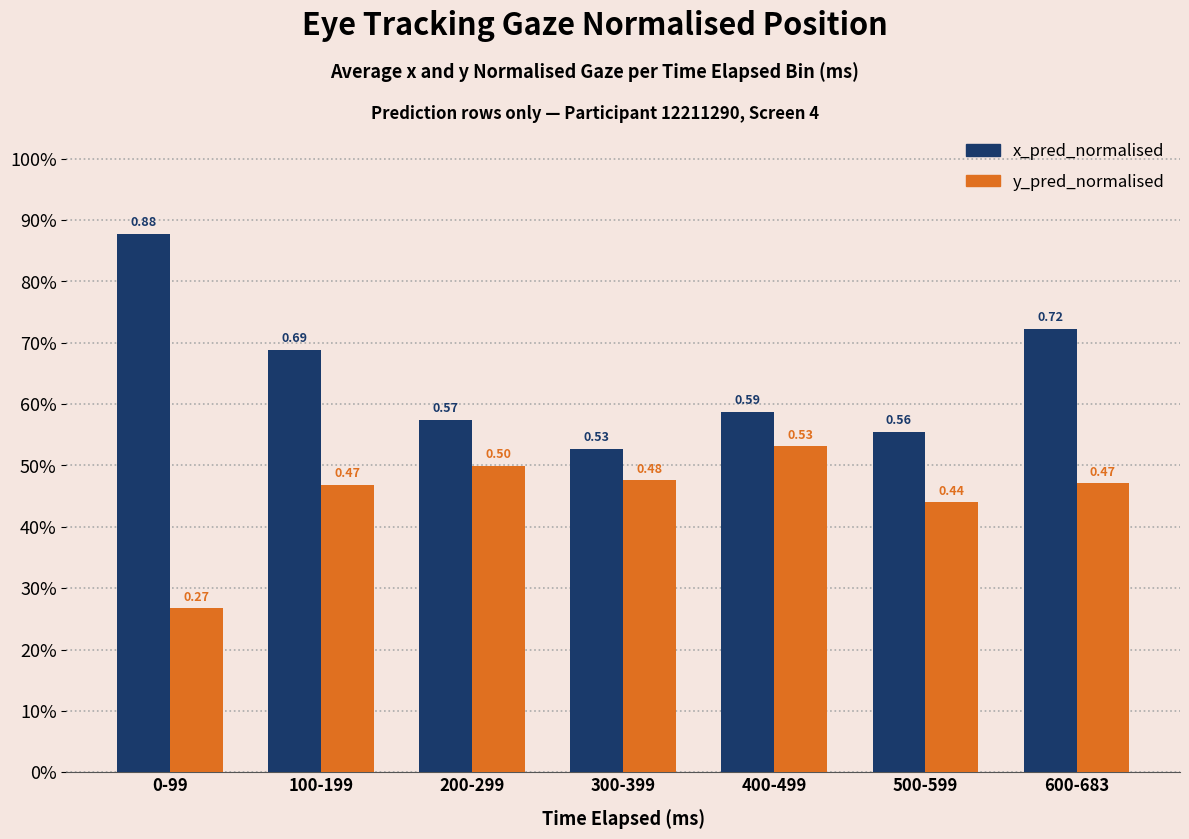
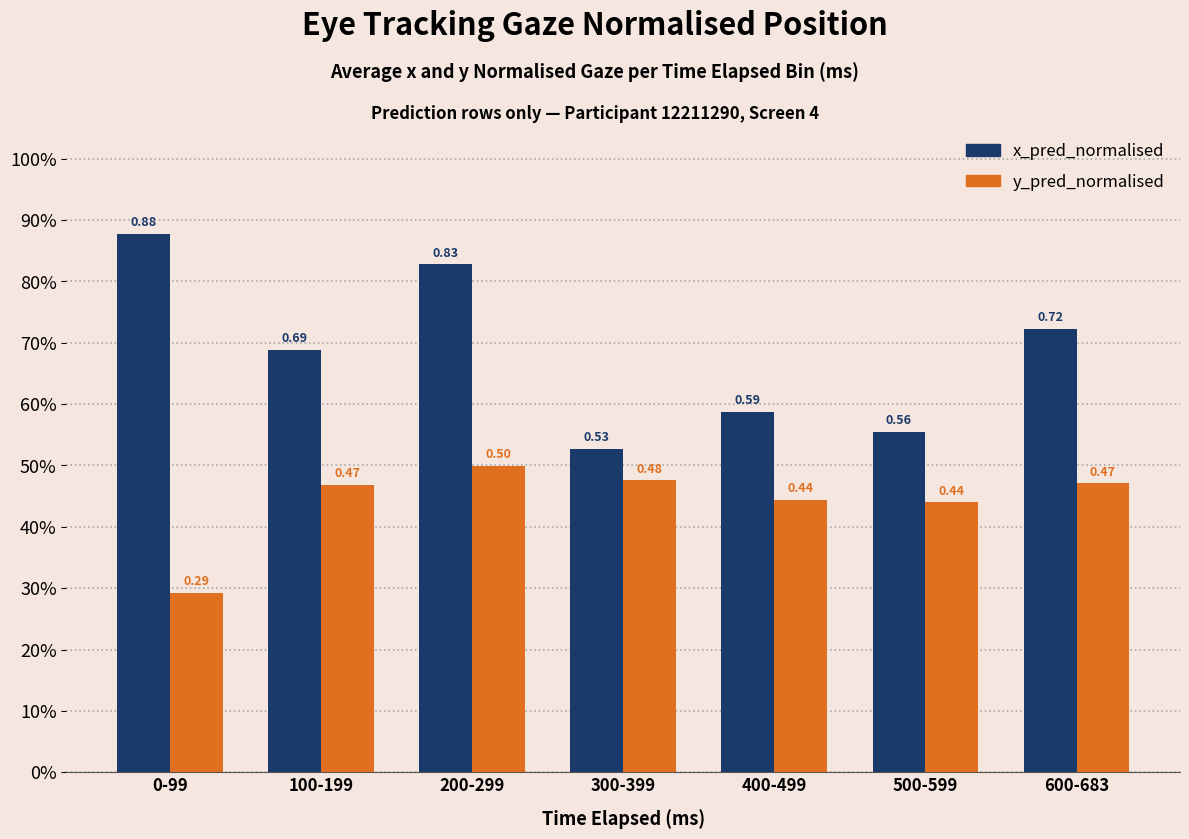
y_pred_normalised, 0-99: 0.27 -> 0.29
x_pred_normalised, 200-299: 0.57 -> 0.83
y_pred_normalised, 400-499: 0.53 -> 0.44
